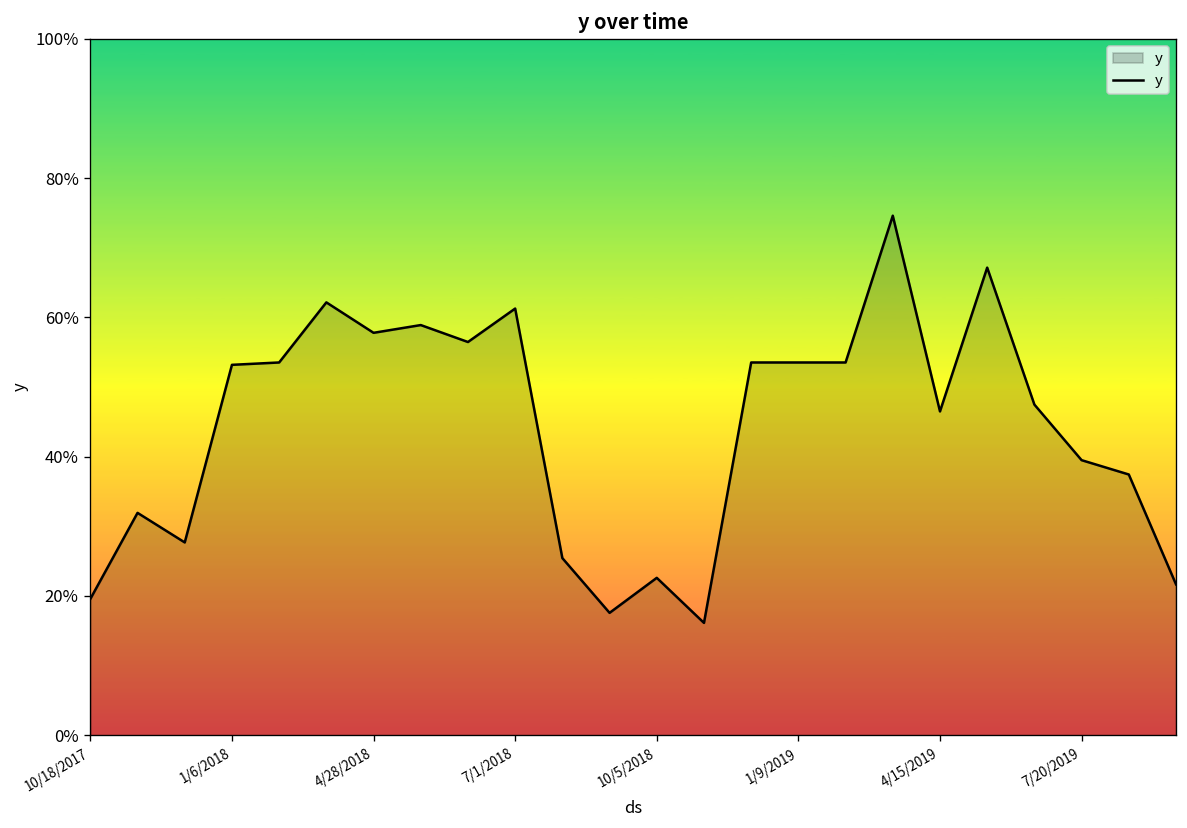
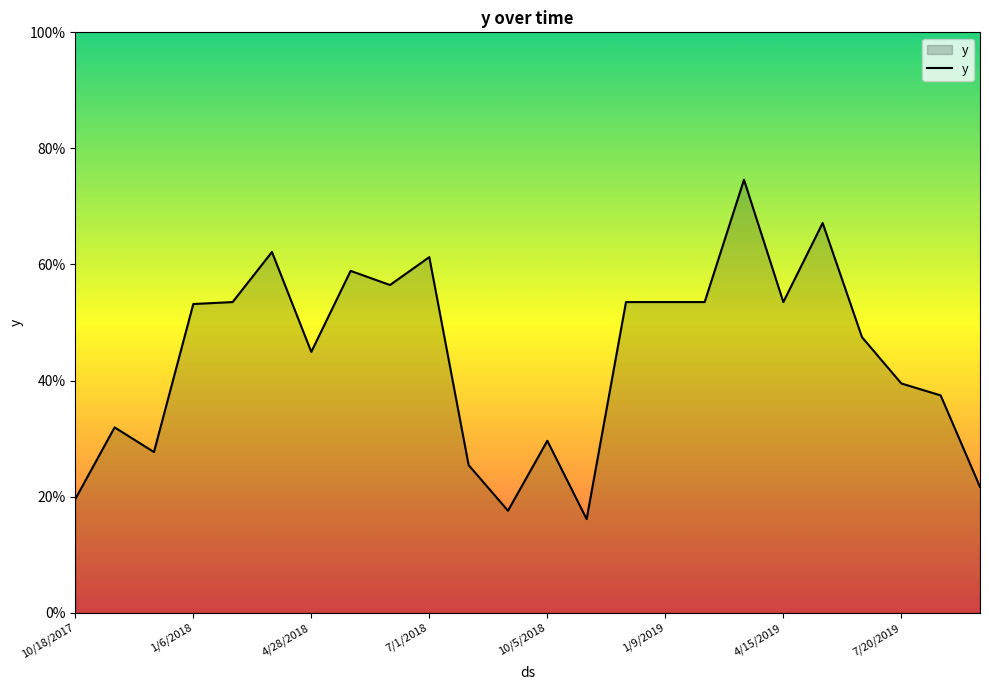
4/28/2018: 58% -> 45%
10/5/2018: 23% -> 30%
4/15/2019: 46% -> 54%
